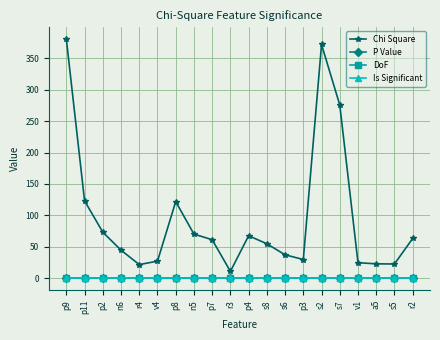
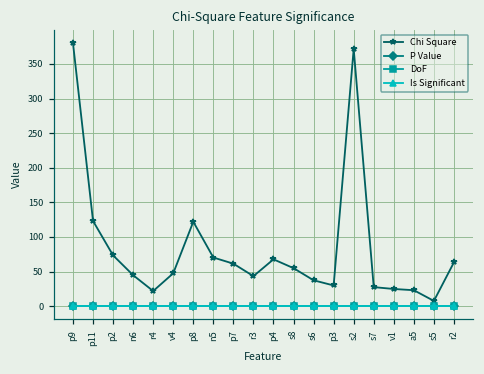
Chi Square, v4: 30 -> 50
Chi Square, r3: 10 -> 40
Chi Square, s7: 280 -> 30
Chi Square, s5: 20 -> 10
